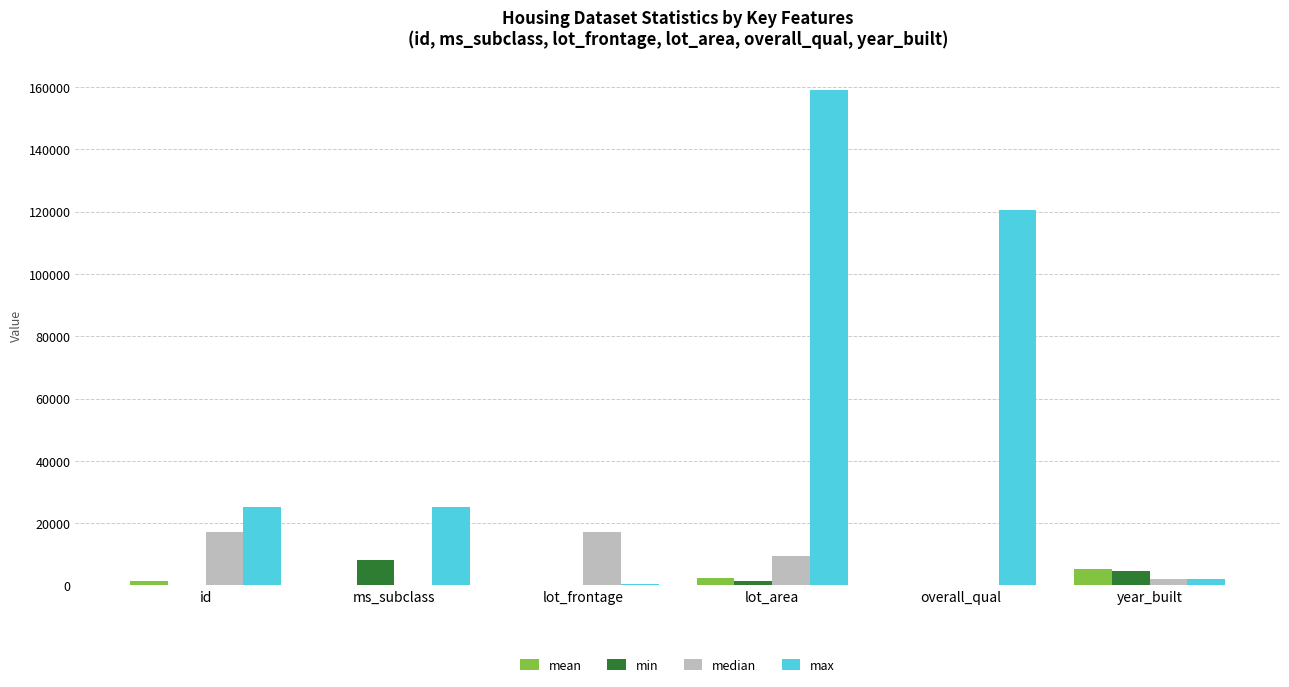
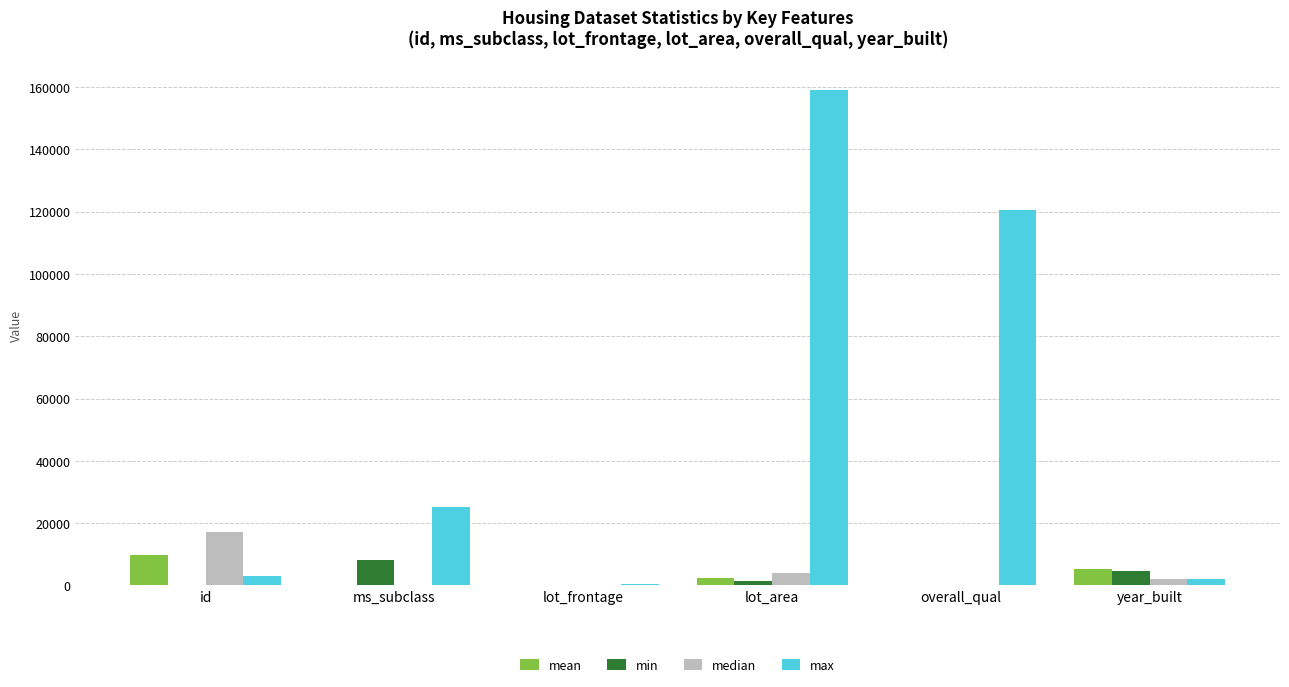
mean, id: 1000 -> 10000
max, id: 25000 -> 3000
median, lot_frontage: 17000 -> 0
median, lot_area: 9000 -> 4000
